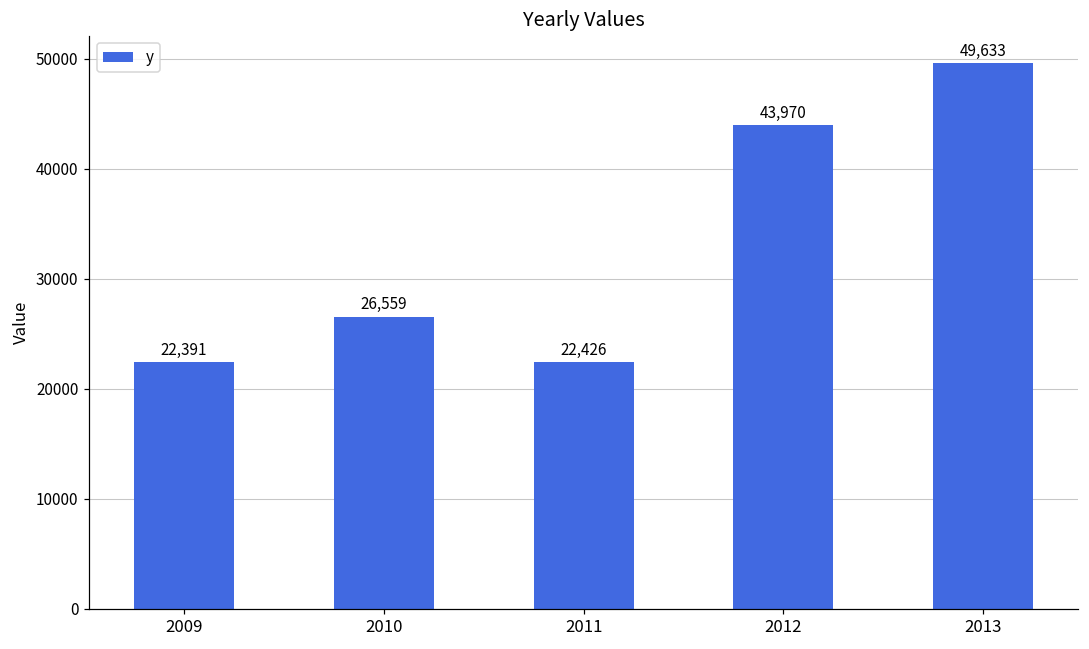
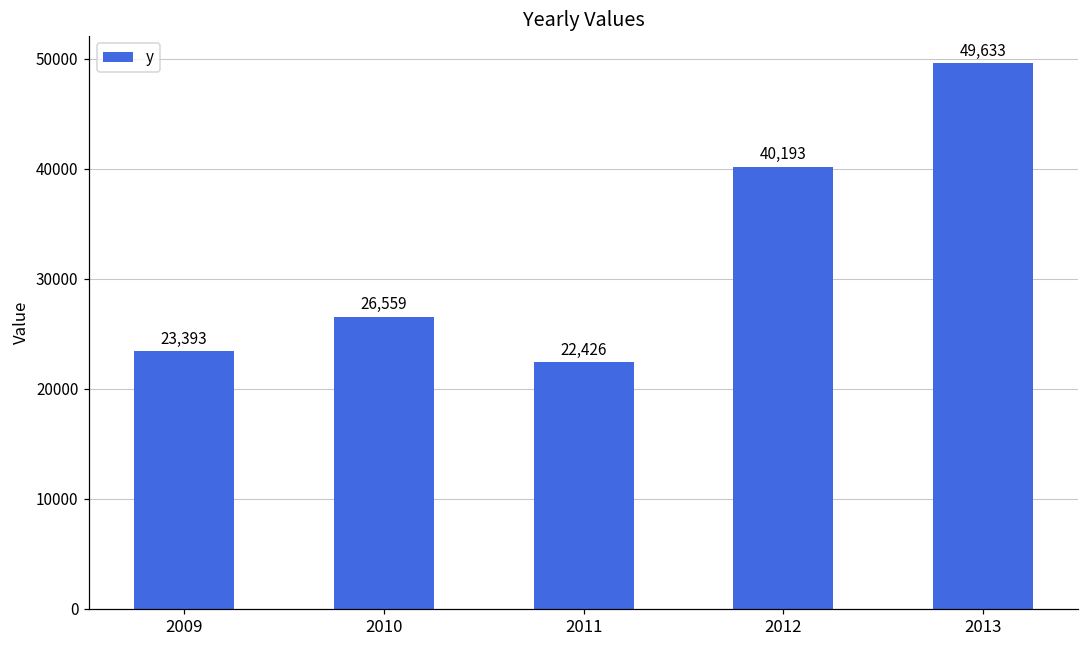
2009: 22,391 -> 23,393
2012: 43,970 -> 40,193
